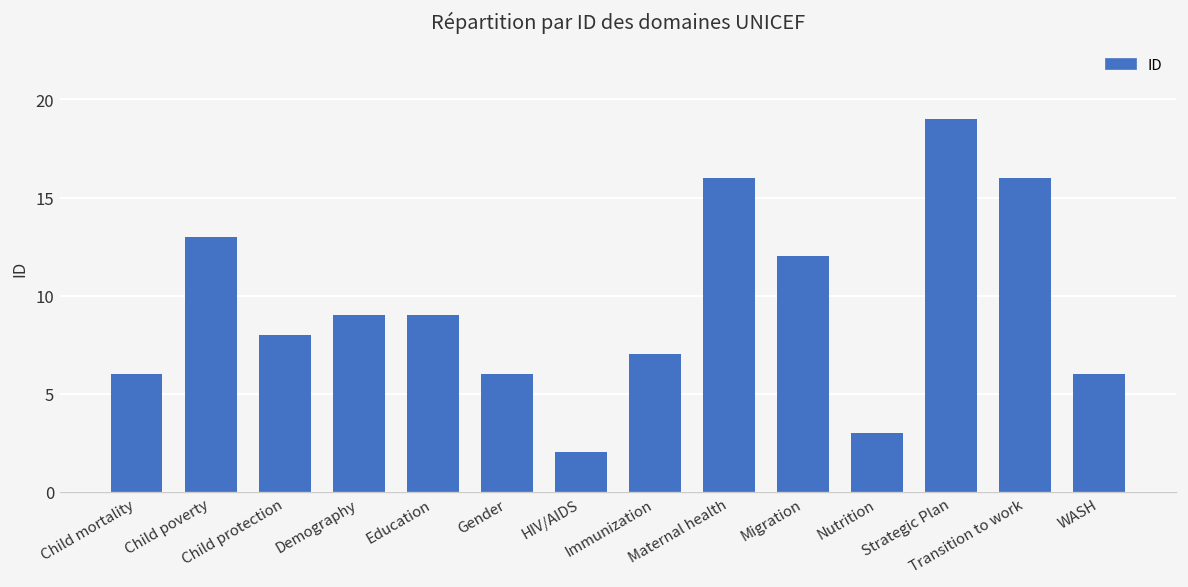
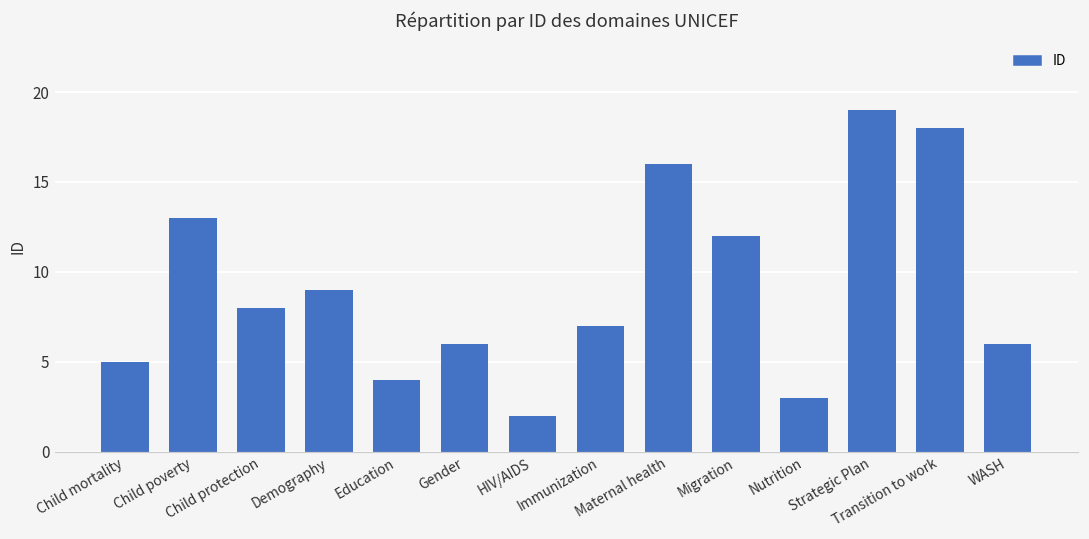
Child mortality: 6 -> 5
Education: 9 -> 4
Transition to work: 16 -> 18
